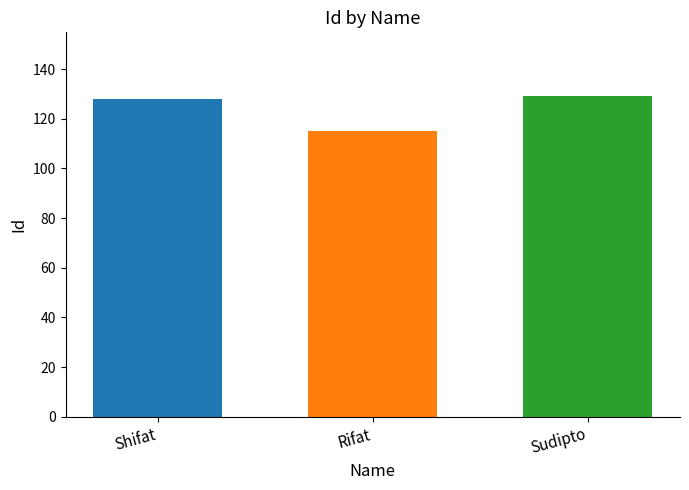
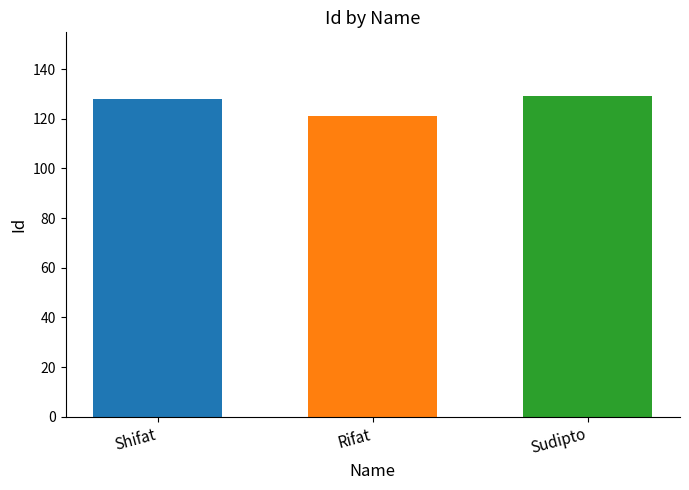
Rifat: 115 -> 121
